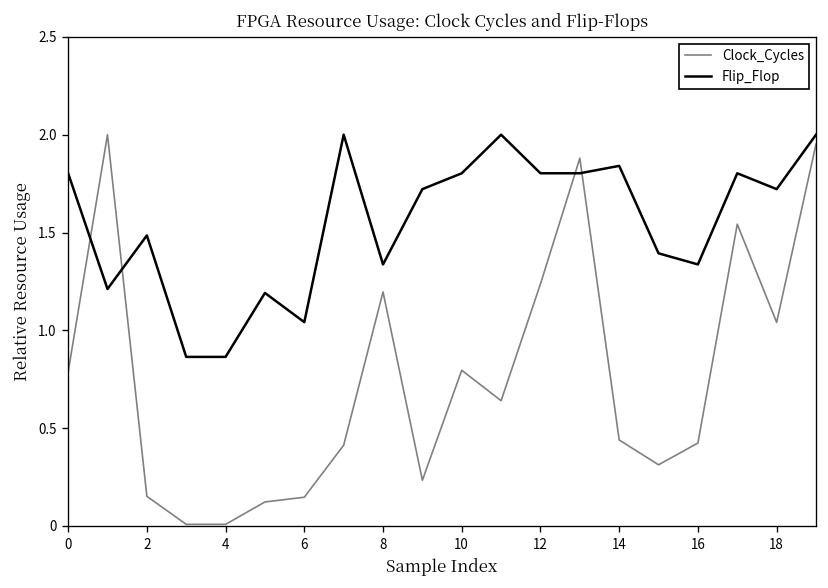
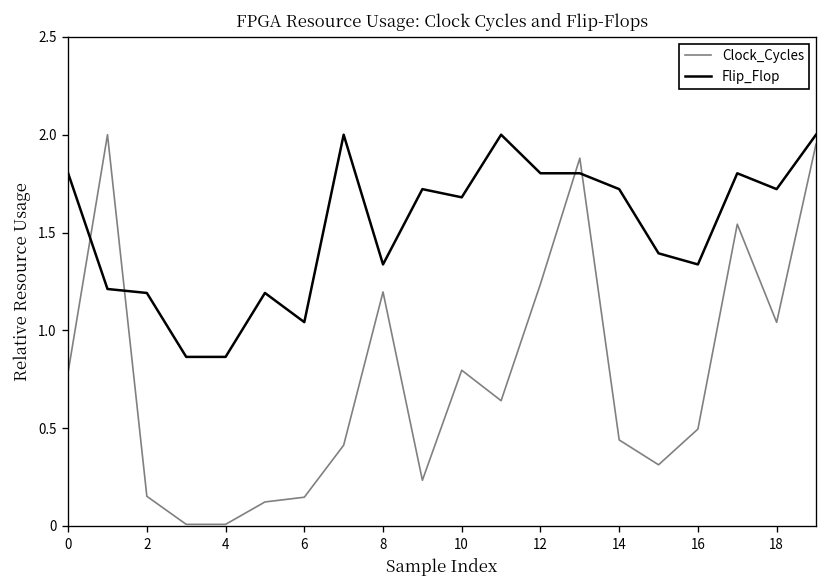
Flip_Flop, 2: 1.49 -> 1.19
Flip_Flop, 10: 1.80 -> 1.68
Flip_Flop, 14: 1.84 -> 1.72
Clock_Cycles, 16: 0.42 -> 0.50
